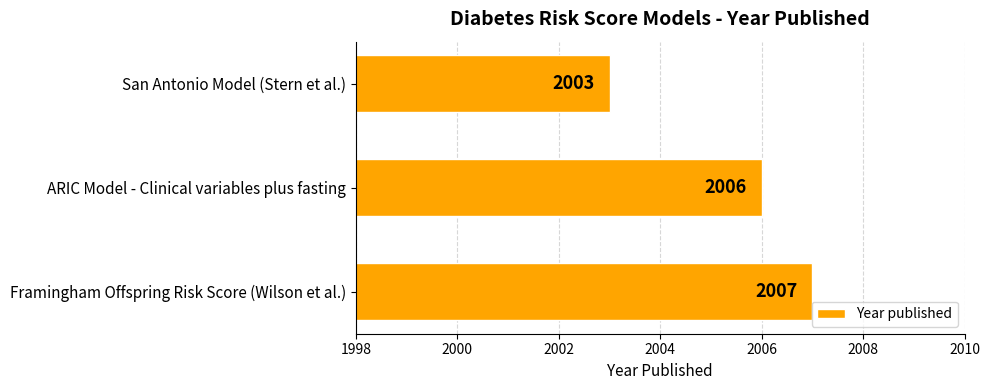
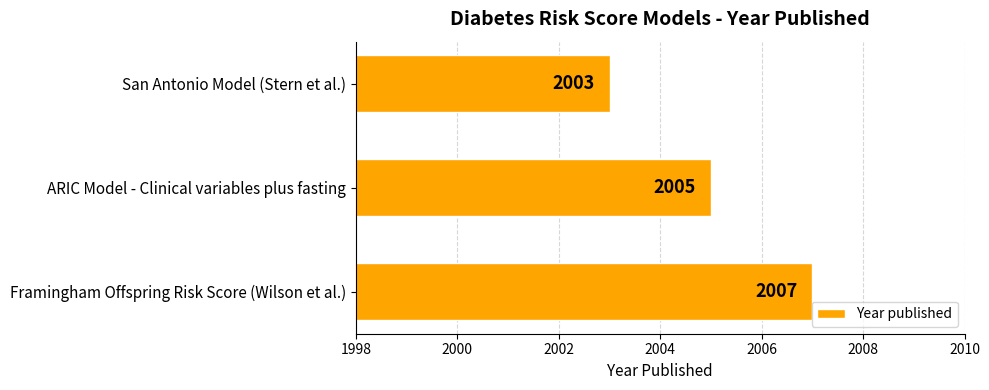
ARIC Model - Clinical variables plus fasting: 2006 -> 2005
